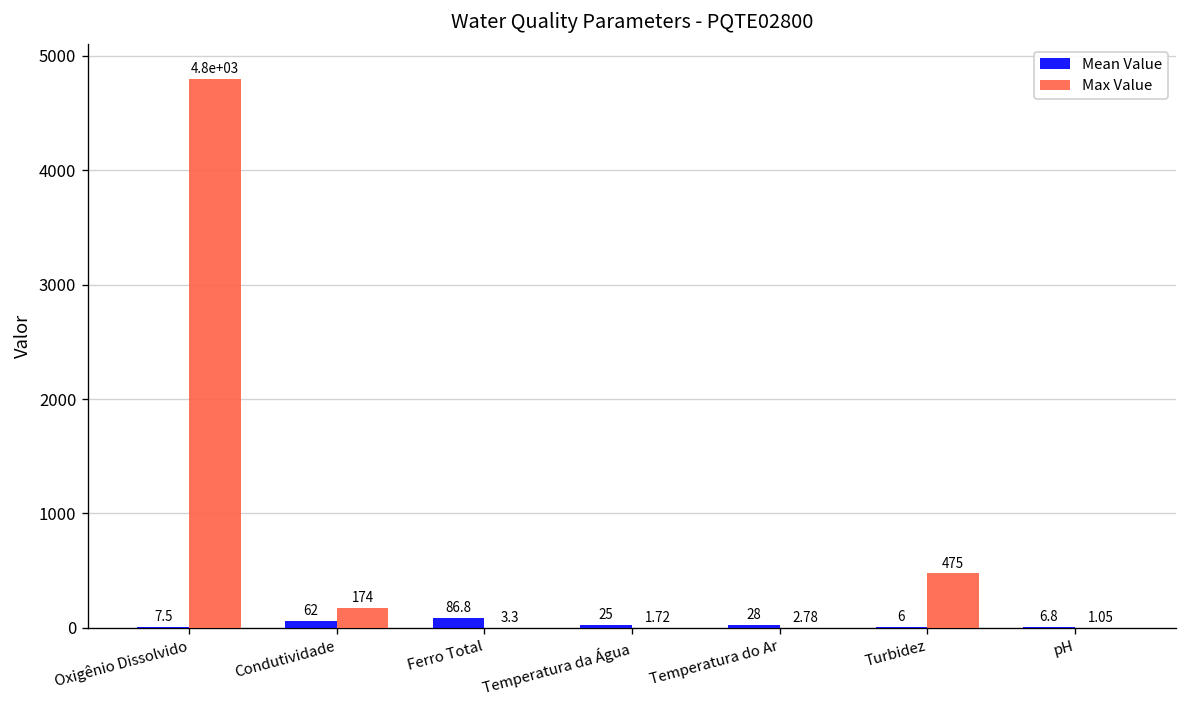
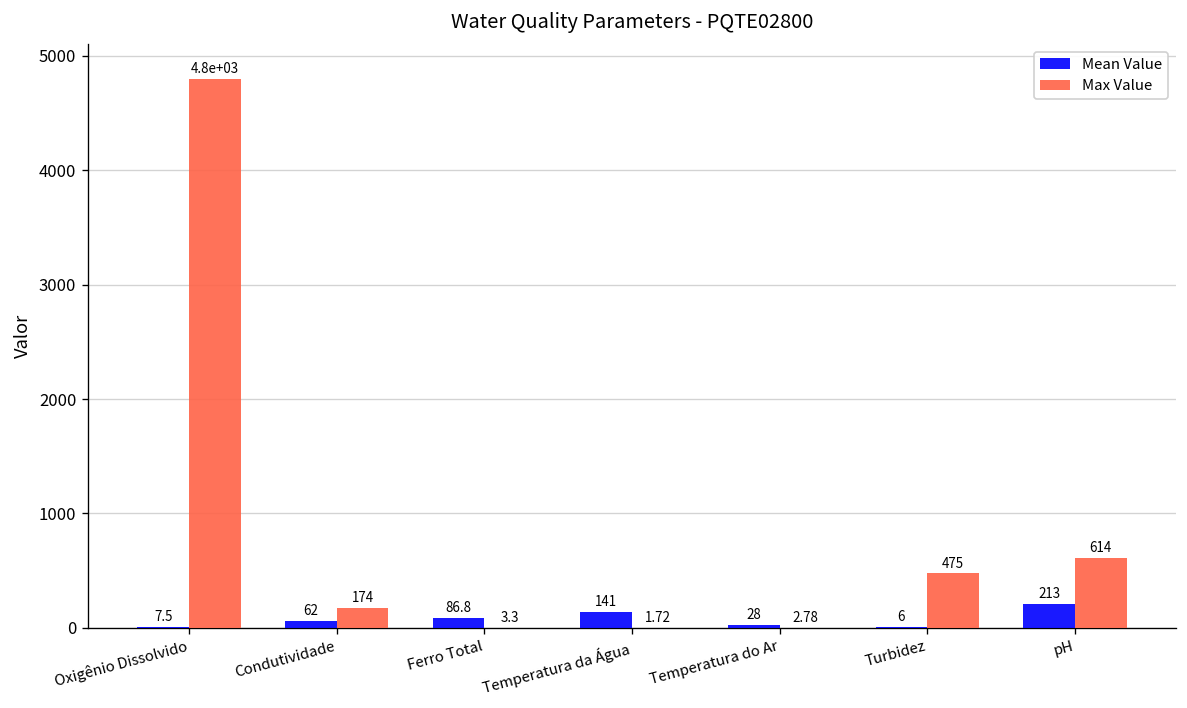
Mean Value, Temperatura da Água: 25 -> 141
Mean Value, pH: 6.8 -> 213
Max Value, pH: 1.05 -> 614
